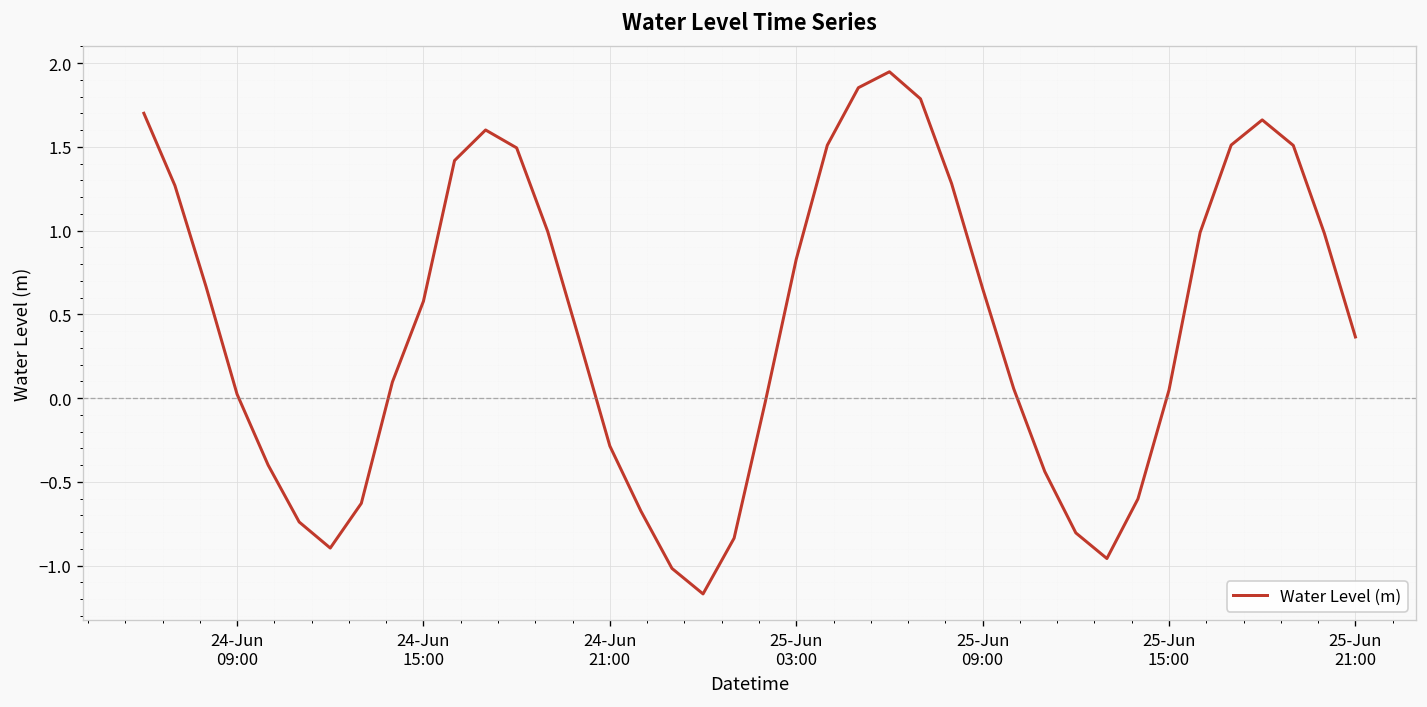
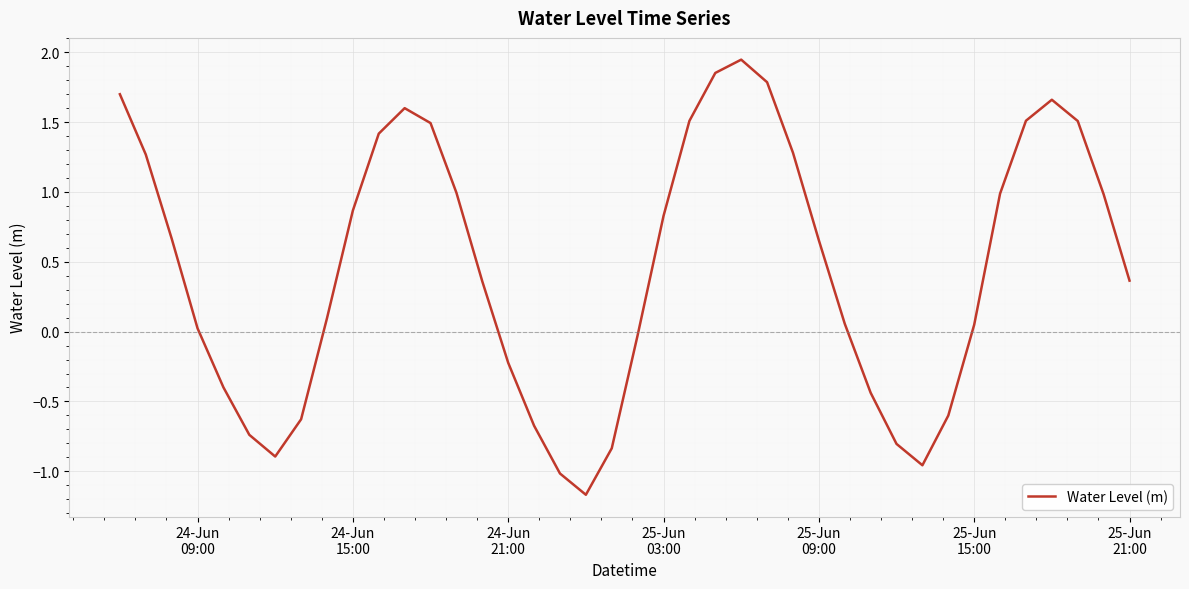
24-Jun 15:00: 0.58 -> 0.87
24-Jun 21:00: -0.29 -> -0.22
